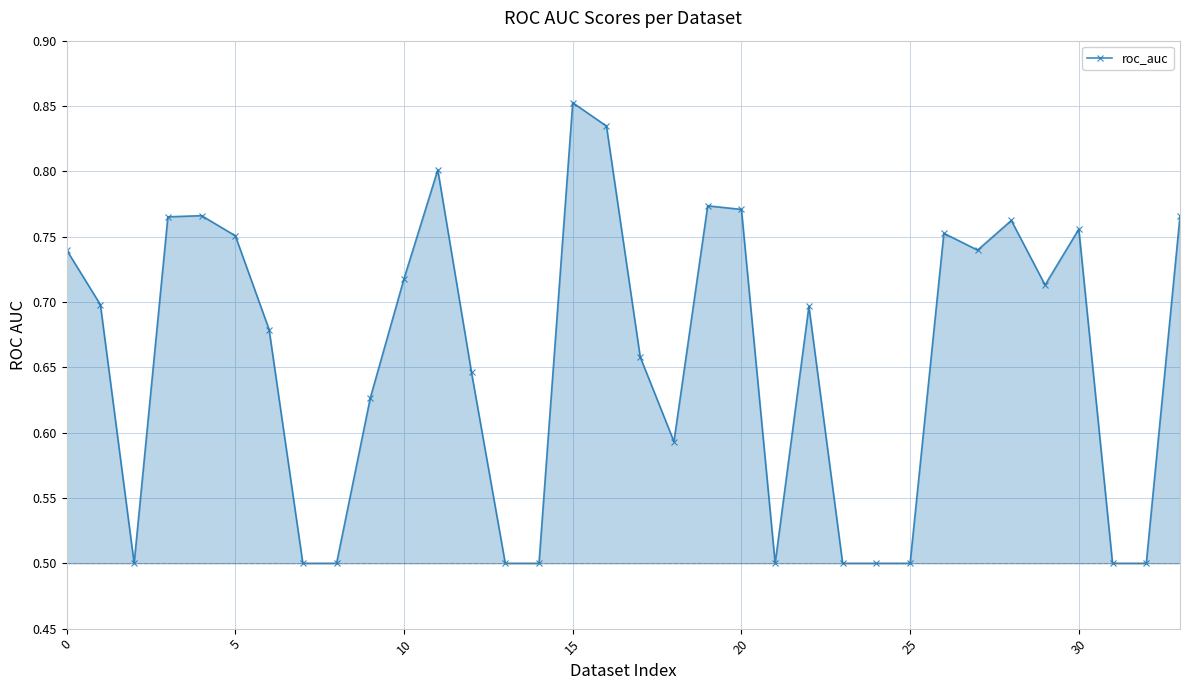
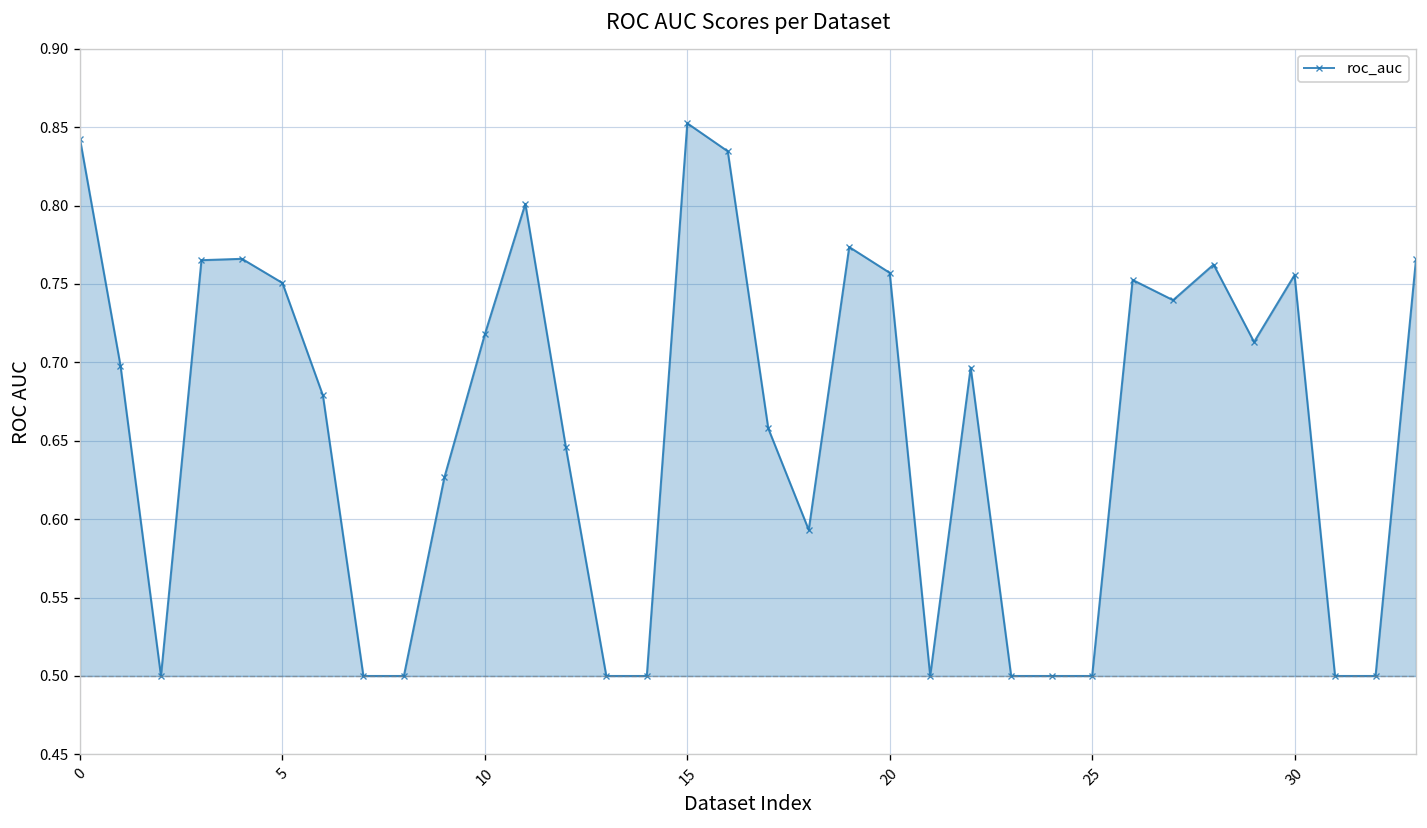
0: 0.740 -> 0.842
20: 0.771 -> 0.757
